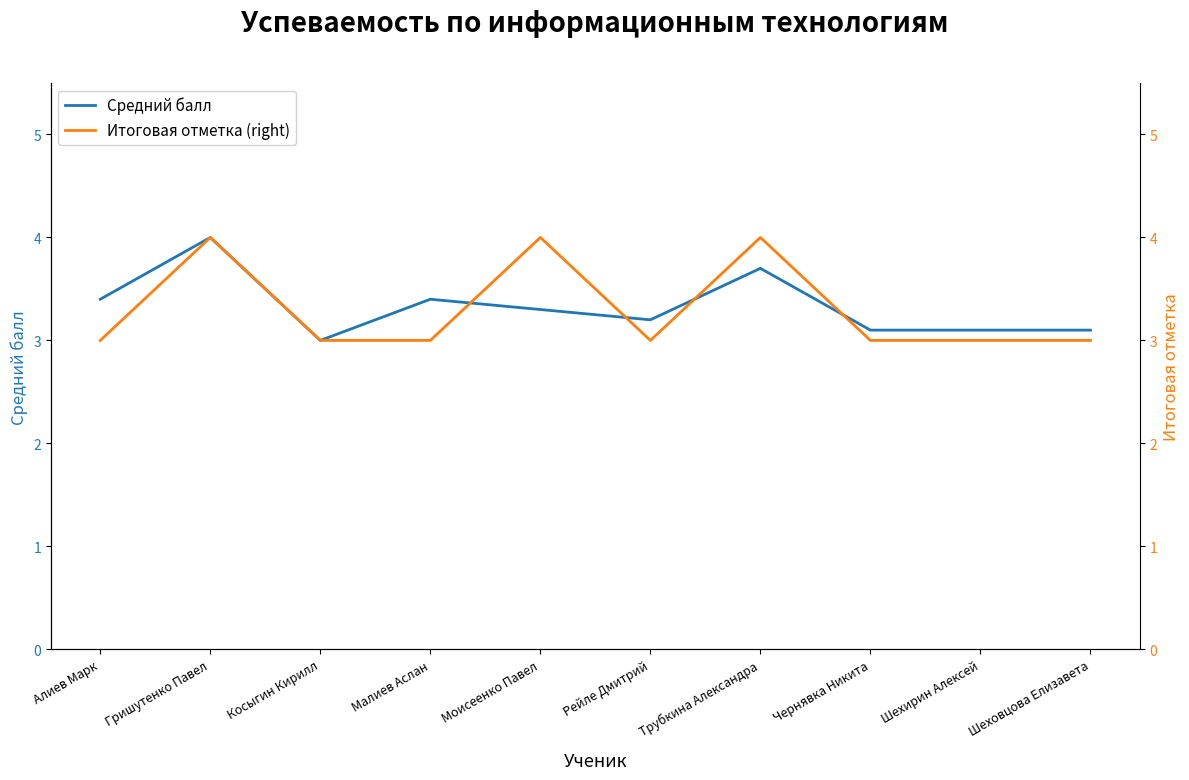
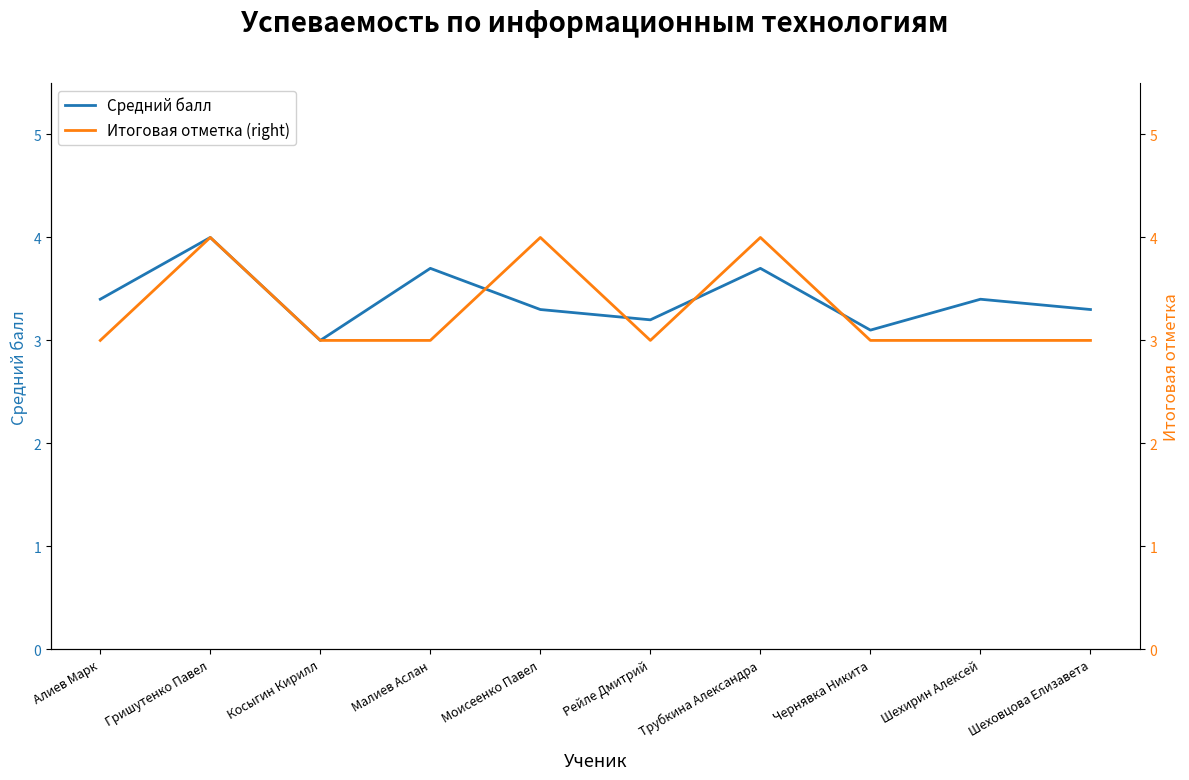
Средний балл, Малиев Аслан: 3.4 -> 3.7
Средний балл, Шехирин Алексей: 3.1 -> 3.4
Средний балл, Шеховцова Елизавета: 3.1 -> 3.3
